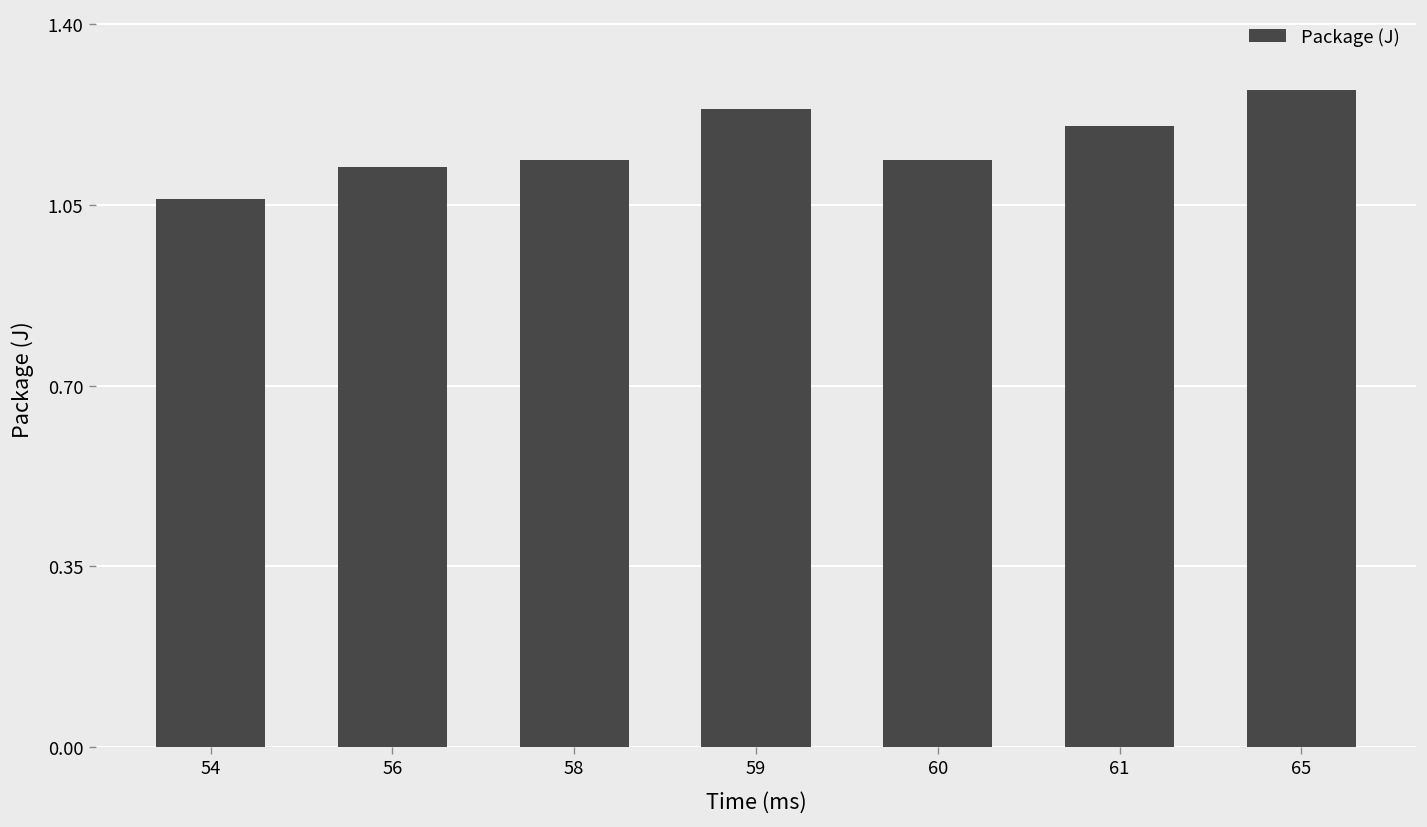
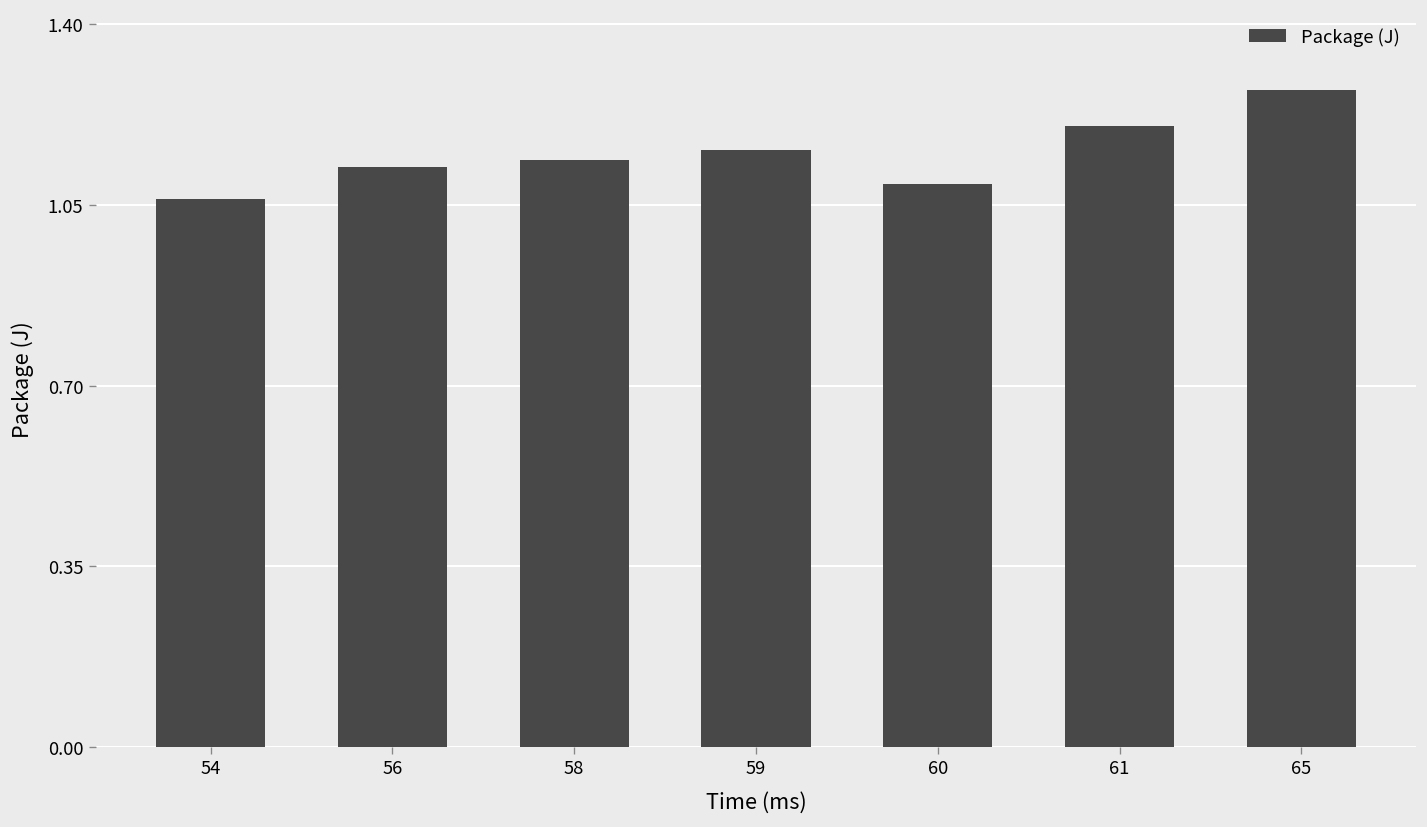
59: 1.24 -> 1.16
60: 1.14 -> 1.09
